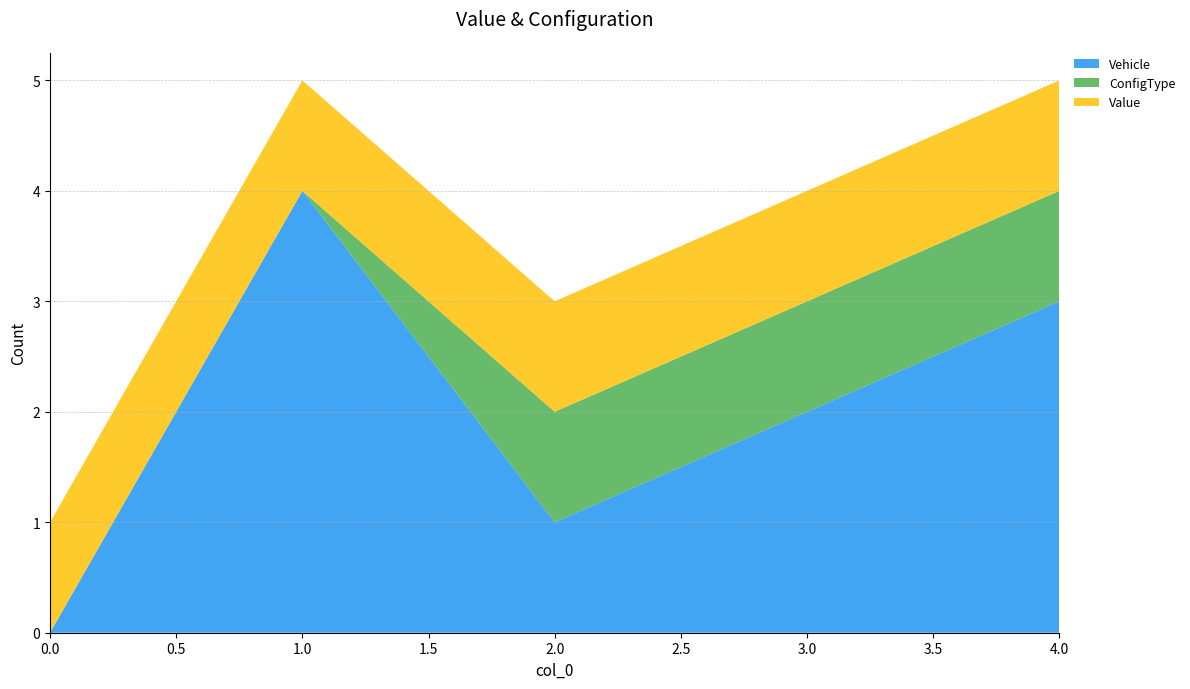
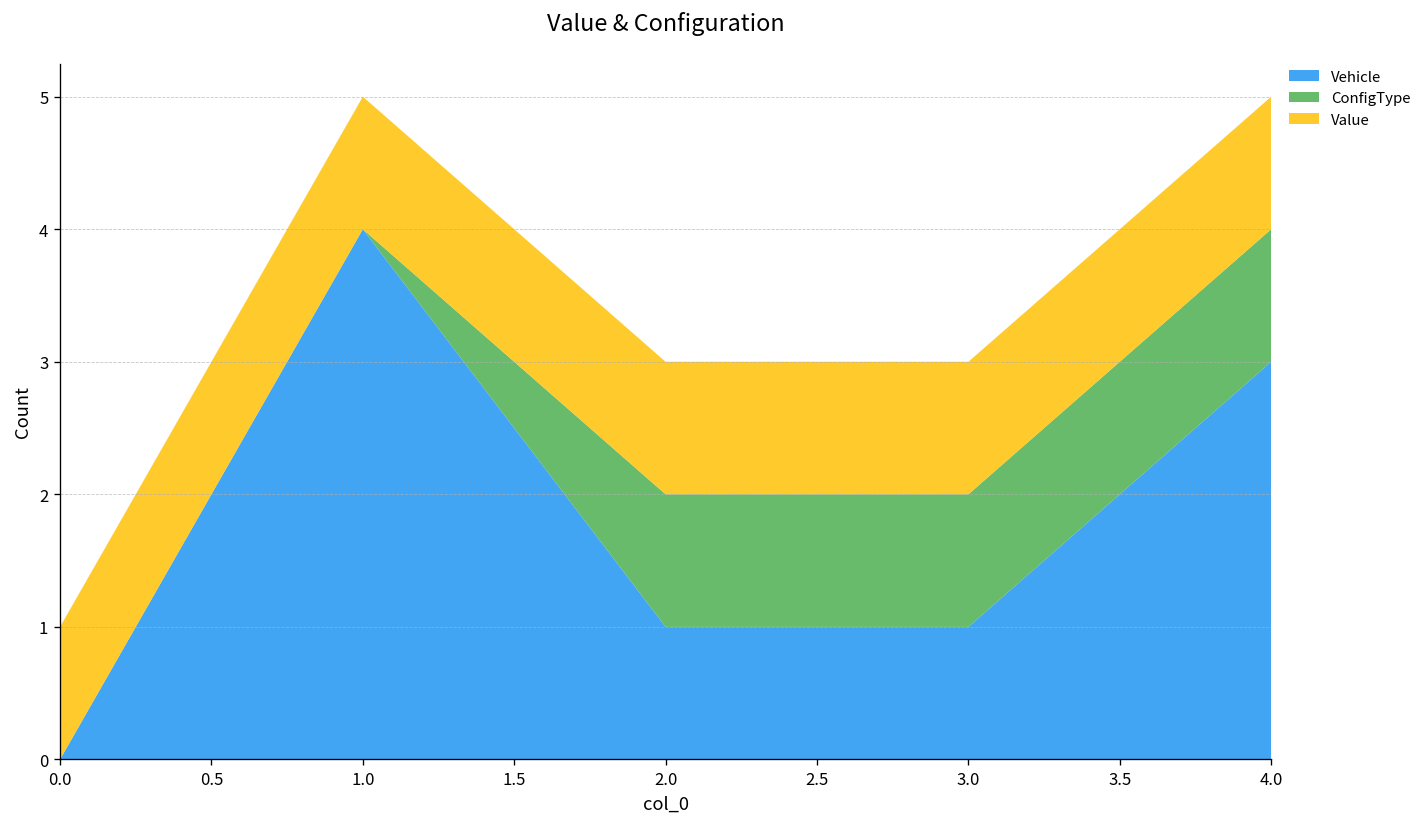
Vehicle, 3.0: 2 -> 1
